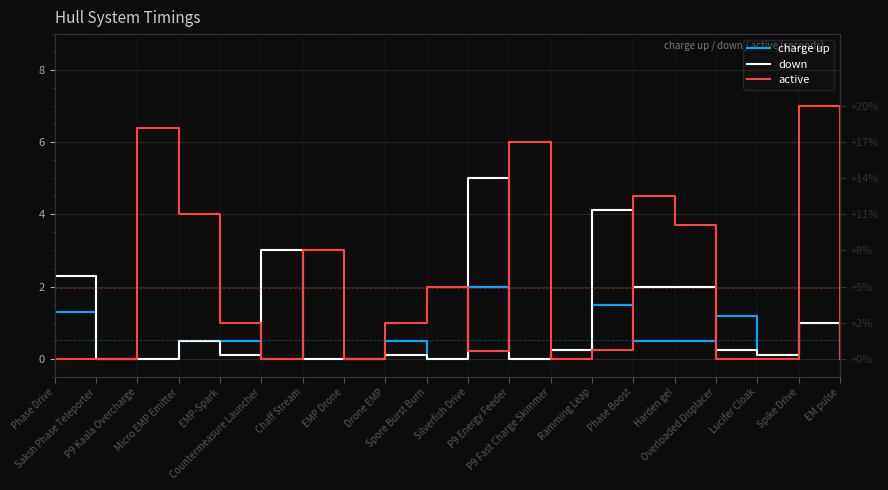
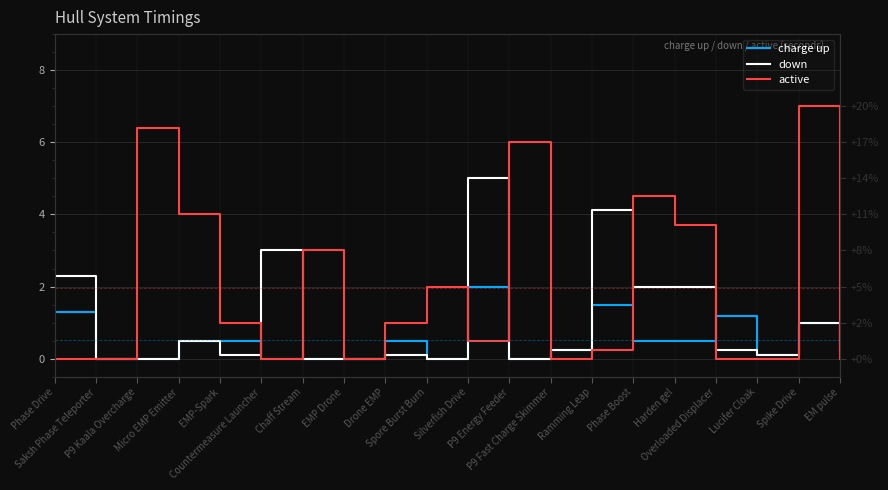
active, Silverfish Drive: 0.2 -> 0.5
